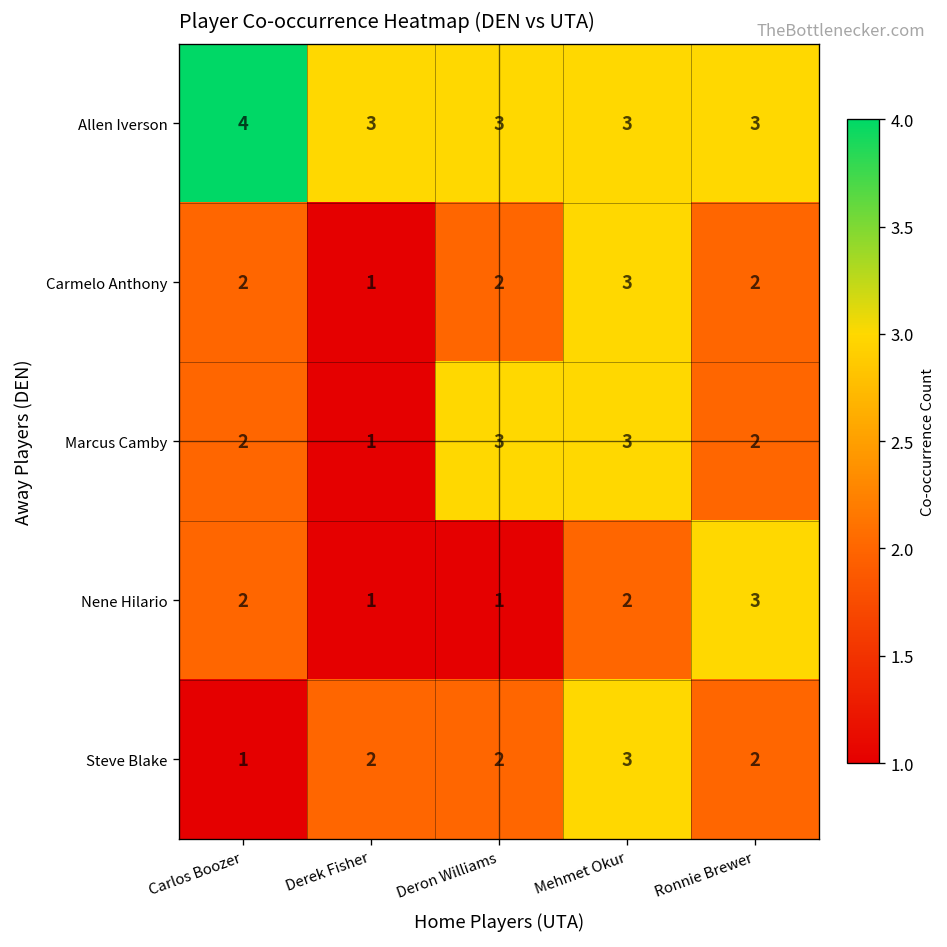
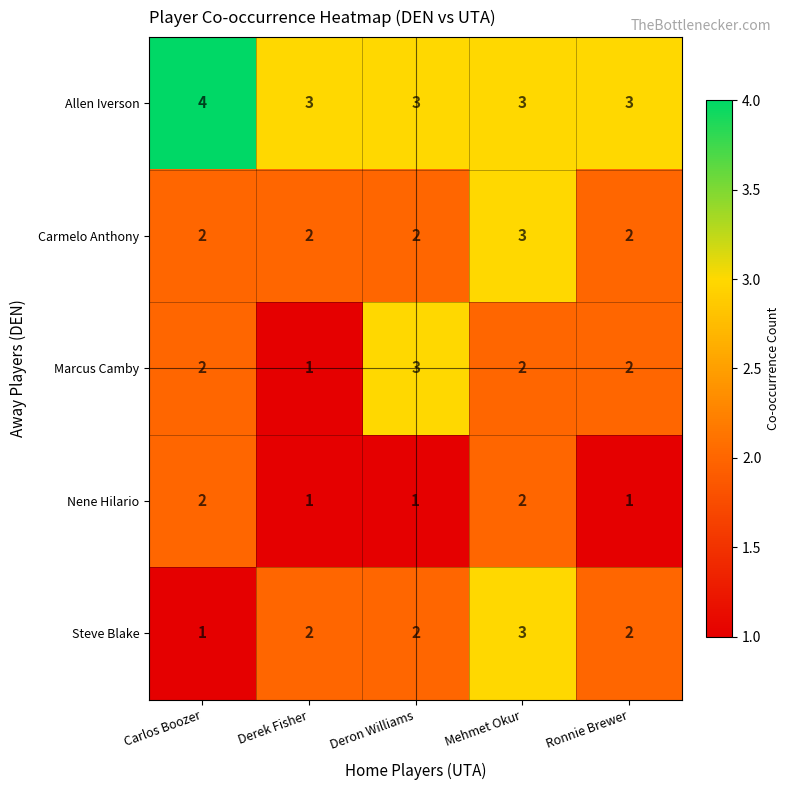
Carmelo Anthony, Derek Fisher: 1 -> 2
Marcus Camby, Mehmet Okur: 3 -> 2
Nene Hilario, Ronnie Brewer: 3 -> 1
